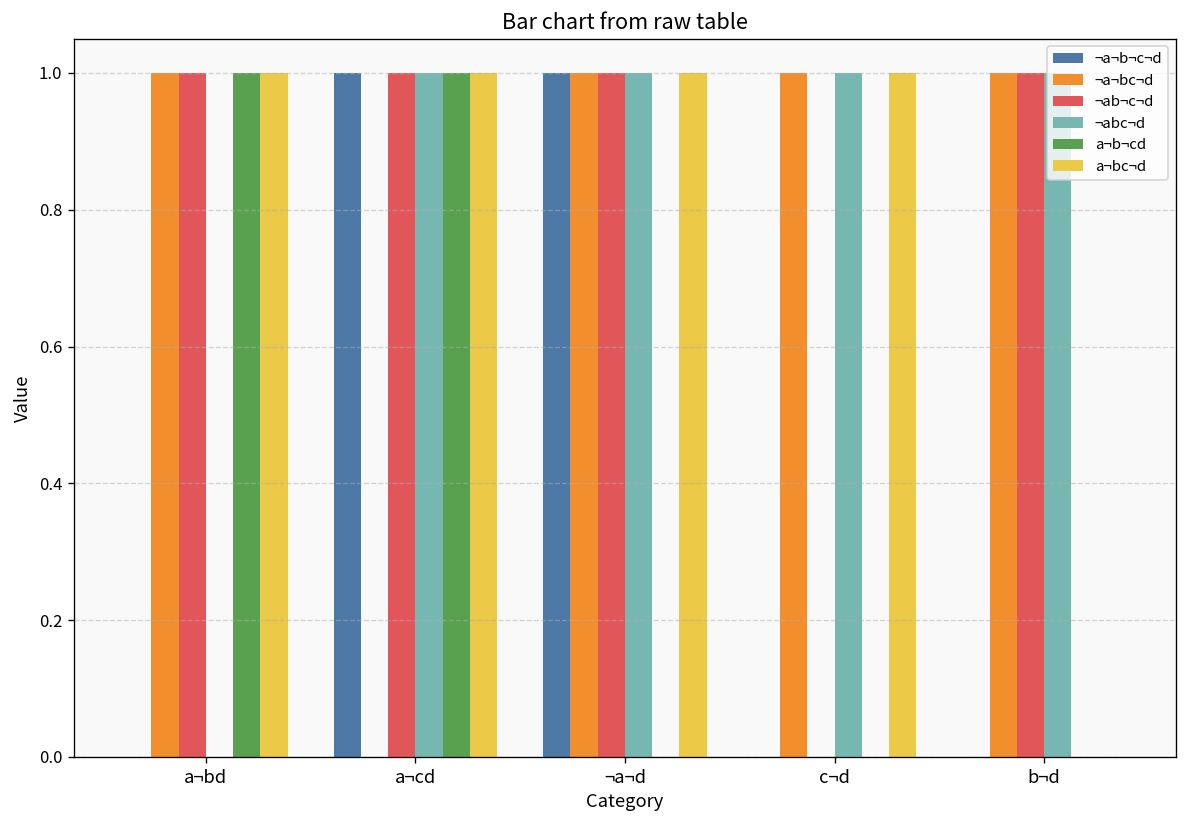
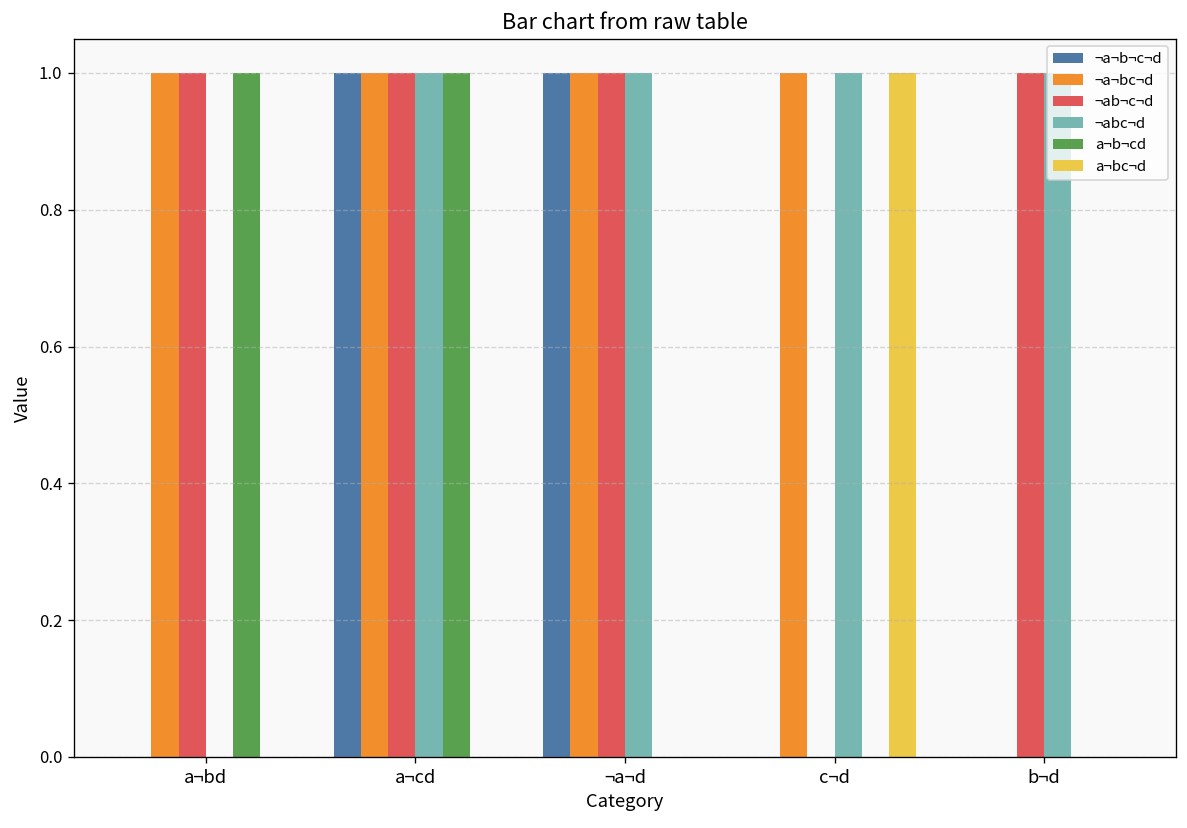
a¬bc¬d, a¬bd: 1 -> 0
¬a¬bc¬d, a¬cd: 0 -> 1
a¬bc¬d, a¬cd: 1 -> 0
a¬bc¬d, ¬a¬d: 1 -> 0
¬a¬bc¬d, b¬d: 1 -> 0
